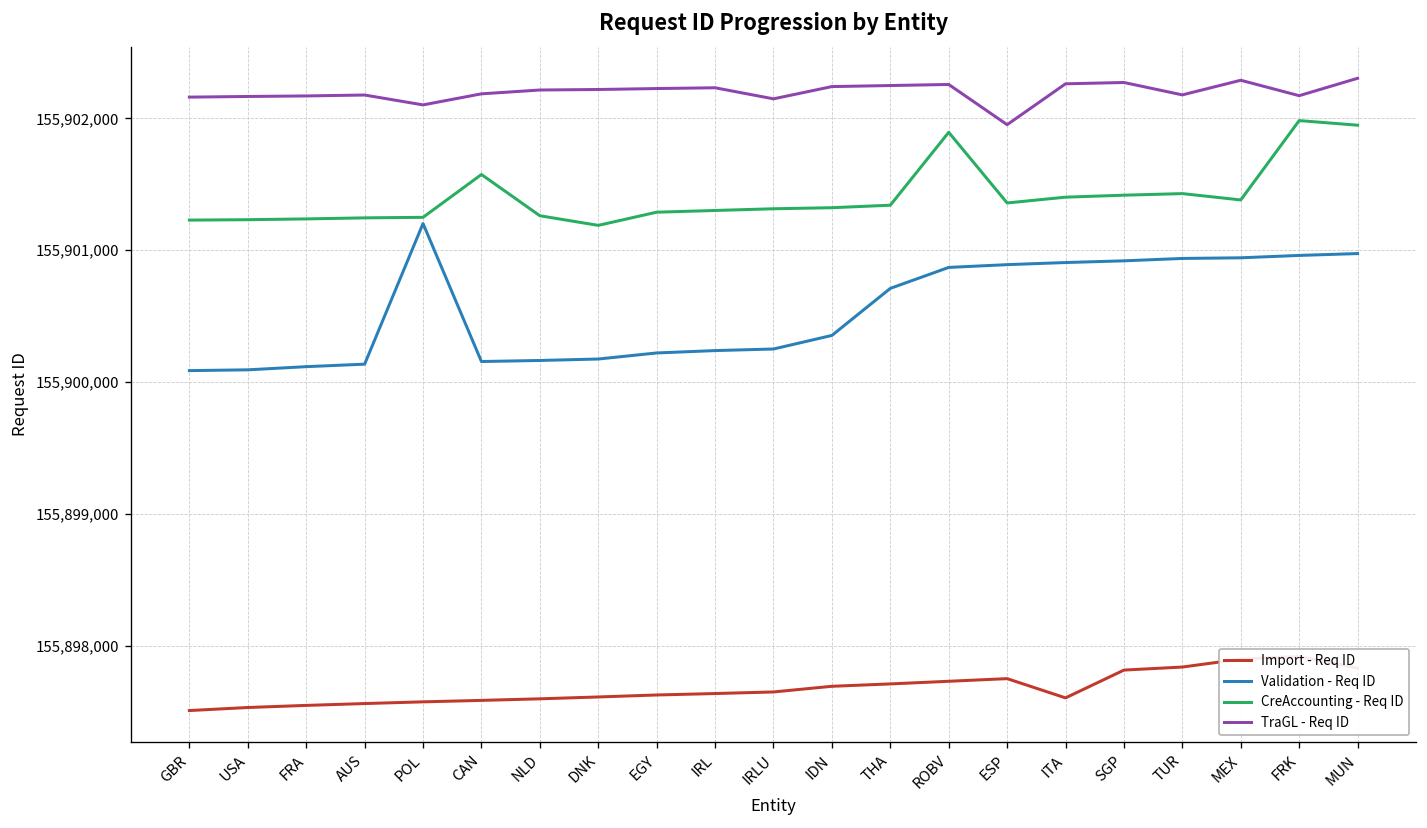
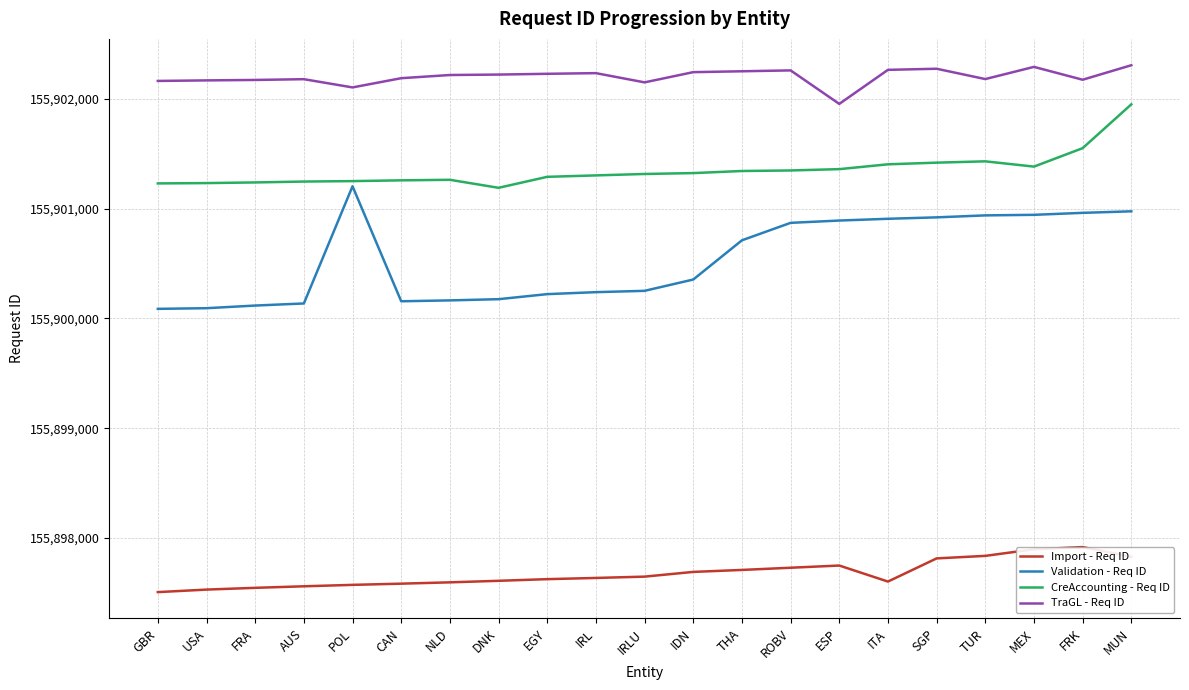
CreAccounting - Req ID, CAN: 155,901,580 -> 155,901,260
CreAccounting - Req ID, ROBV: 155,901,900 -> 155,901,350
CreAccounting - Req ID, FRK: 155,901,980 -> 155,901,550
